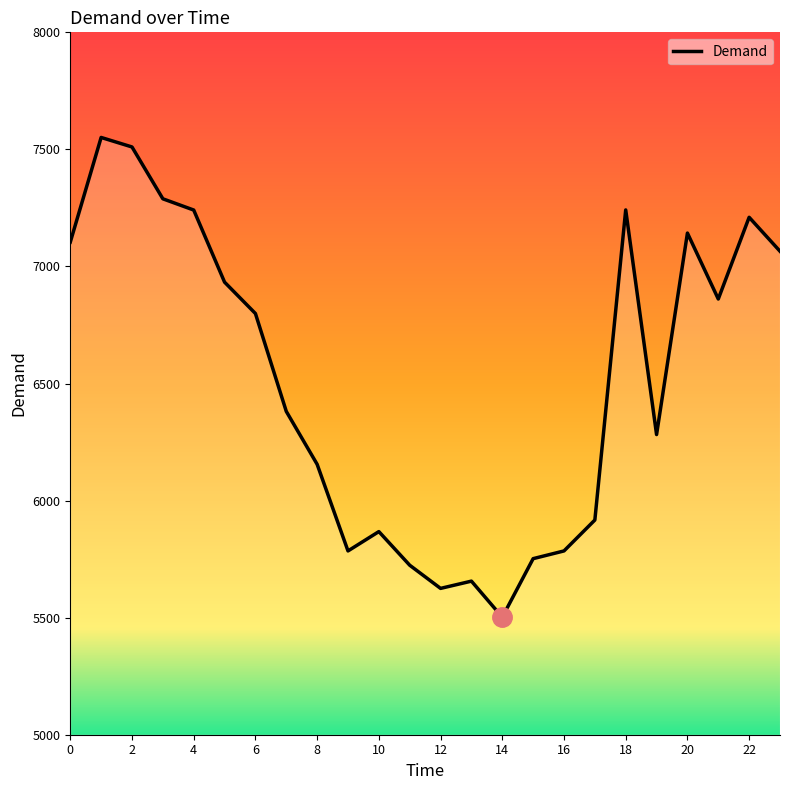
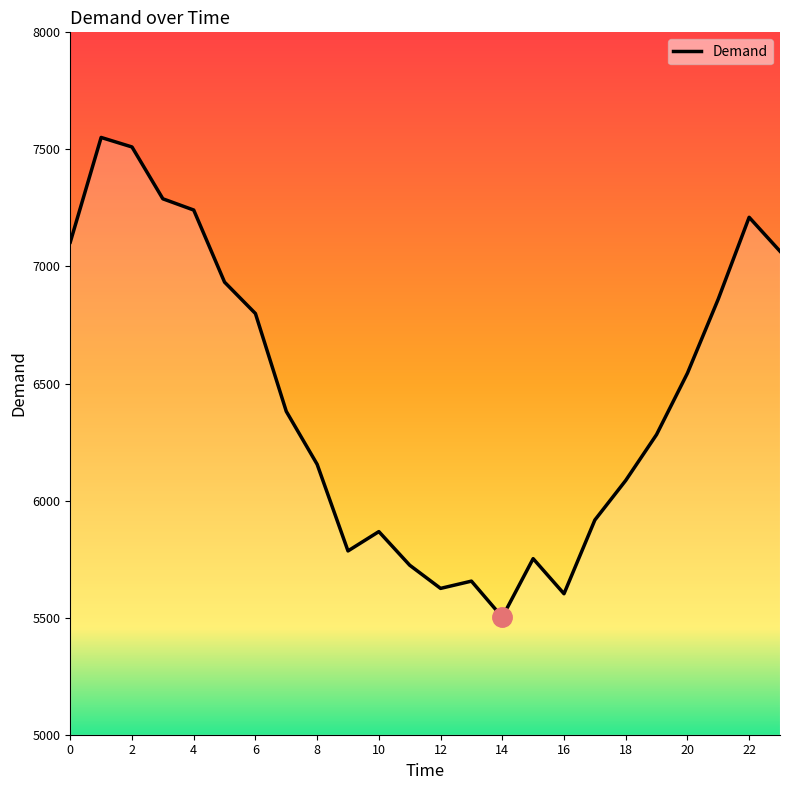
Demand, 16: 5790 -> 5600
Demand, 18: 7240 -> 6090
Demand, 20: 7140 -> 6540
